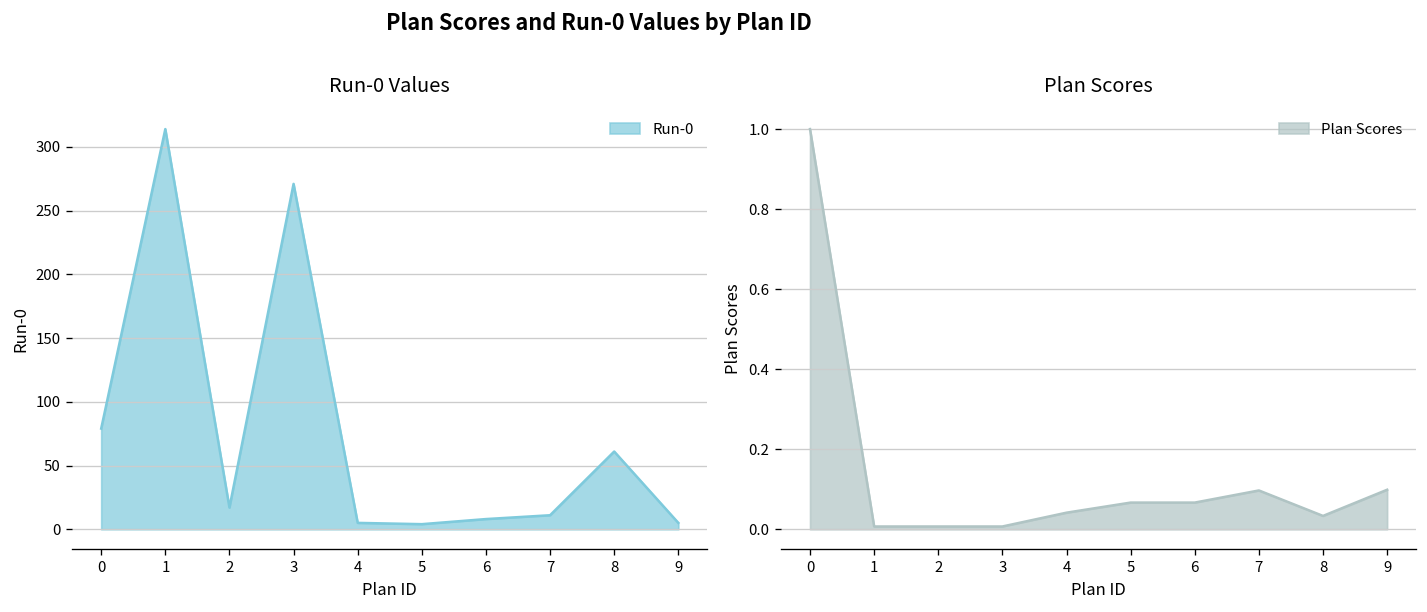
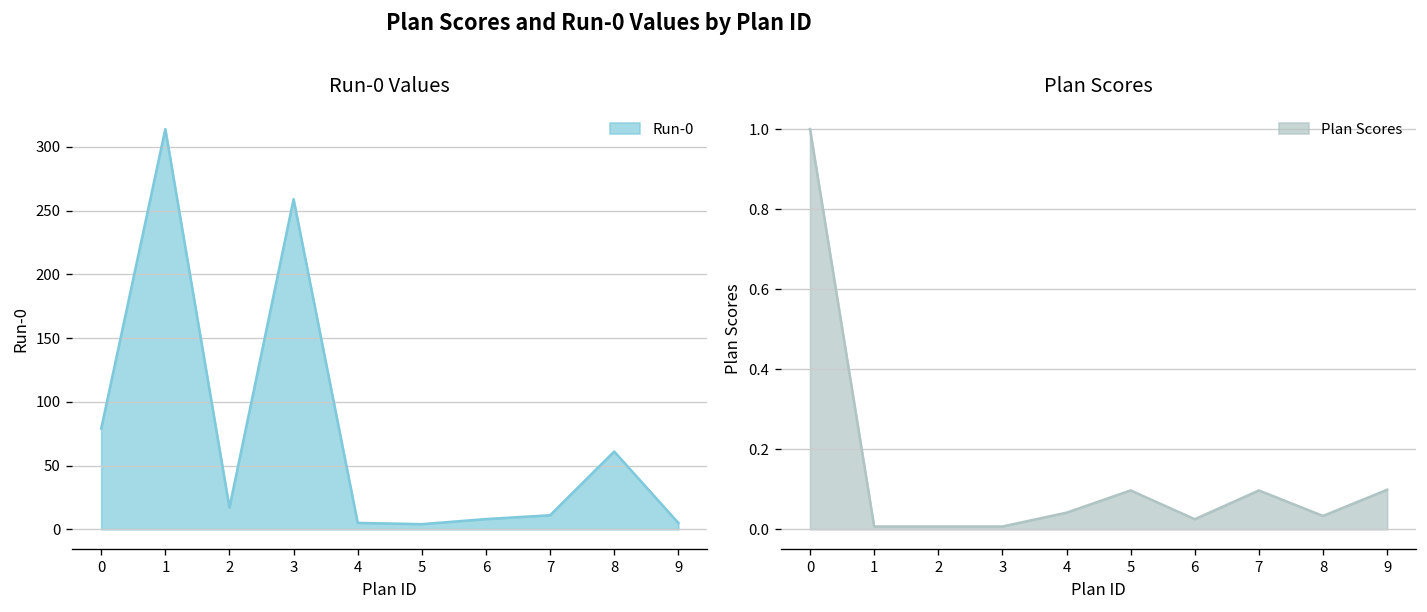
Run-0 Values, 3: 271 -> 259
Plan Scores, 5: 0.07 -> 0.10
Plan Scores, 6: 0.07 -> 0.03
